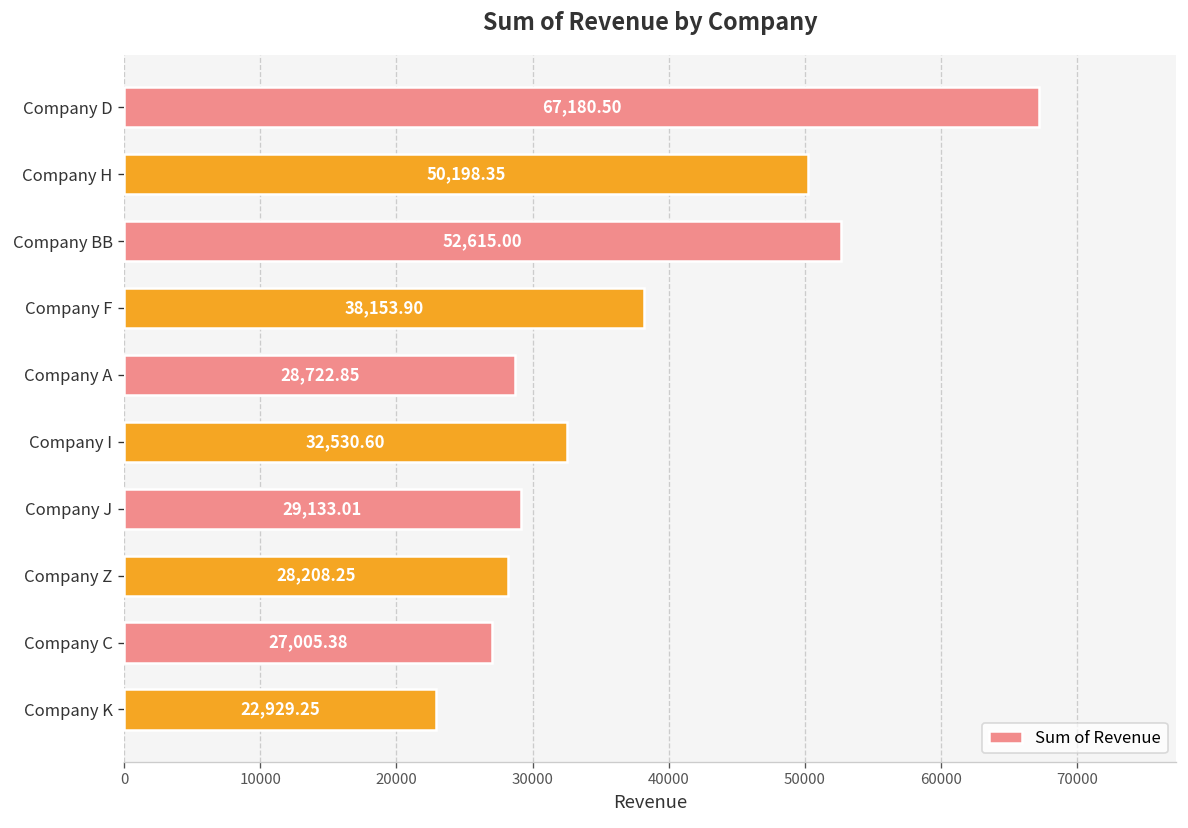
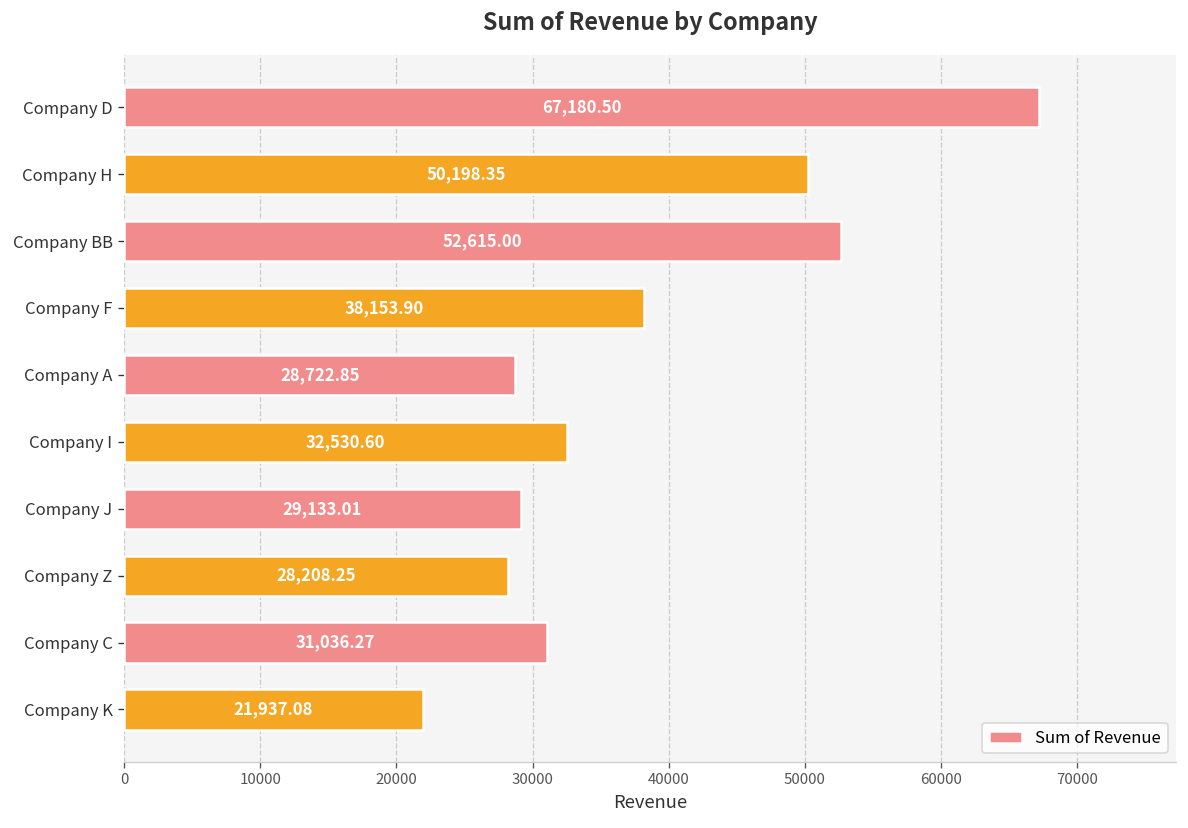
Company C: 27,005.38 -> 31,036.27
Company K: 22,929.25 -> 21,937.08
